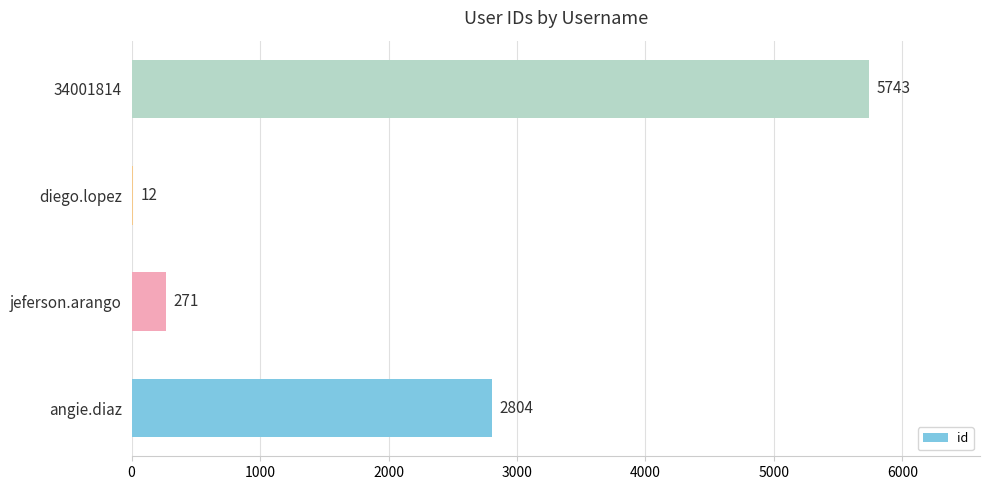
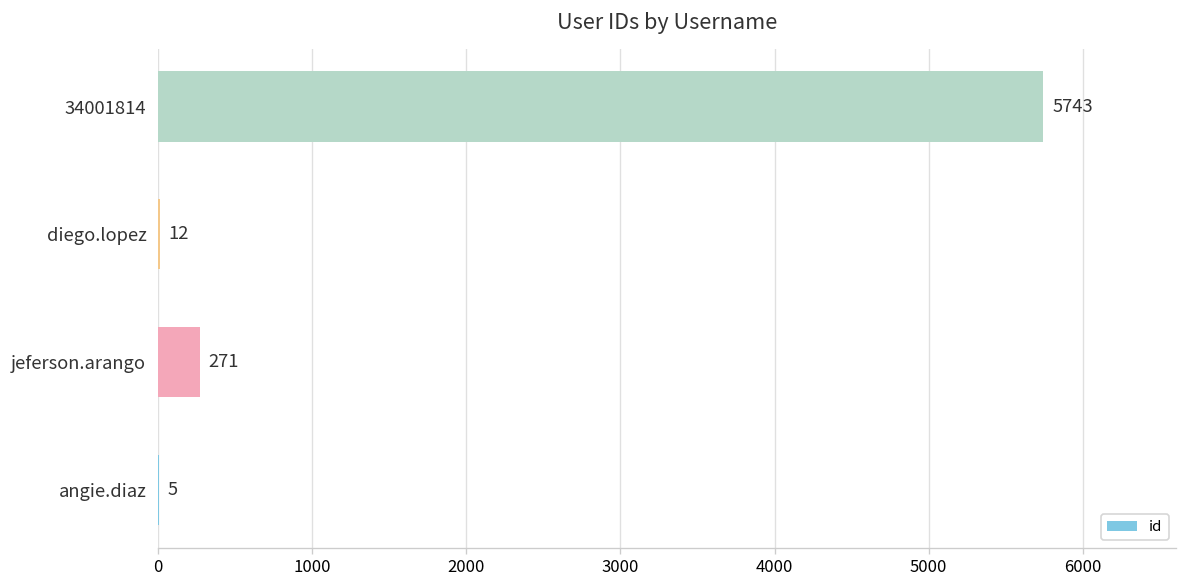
angie.diaz: 2804 -> 5
